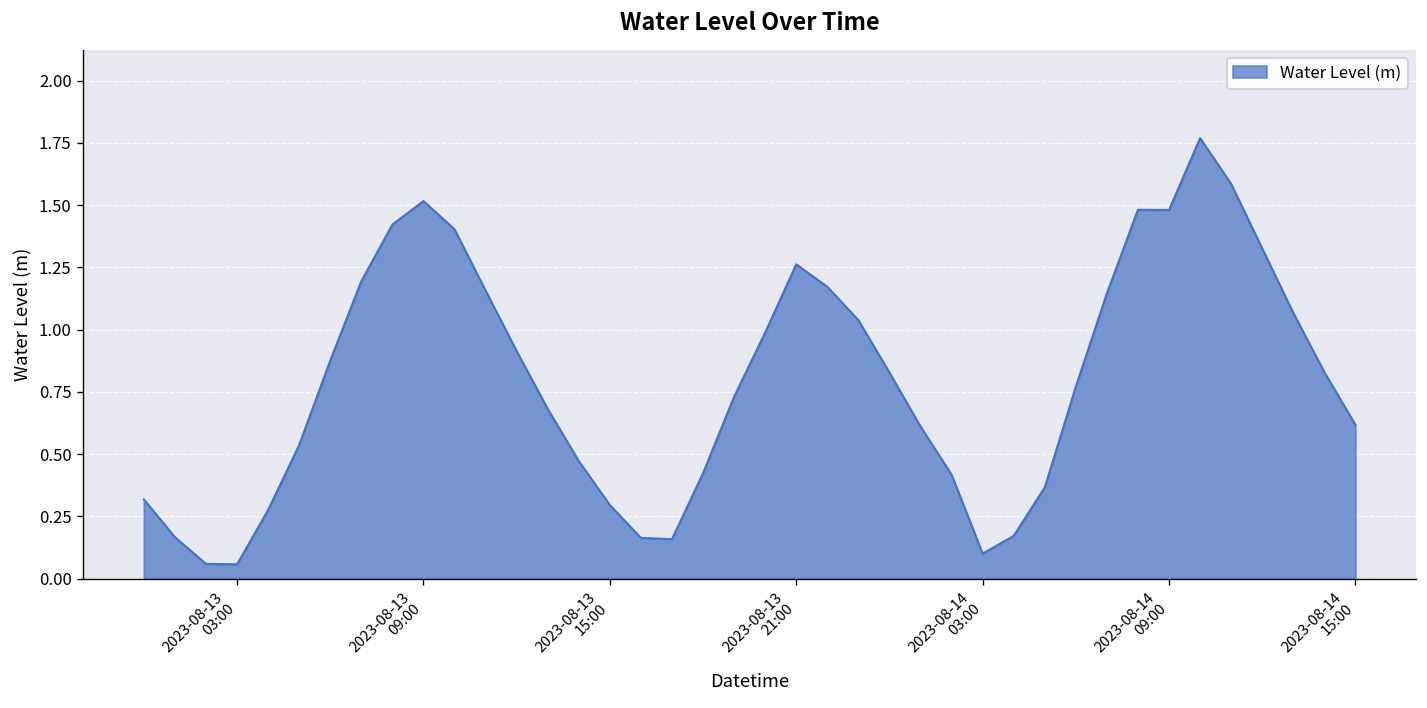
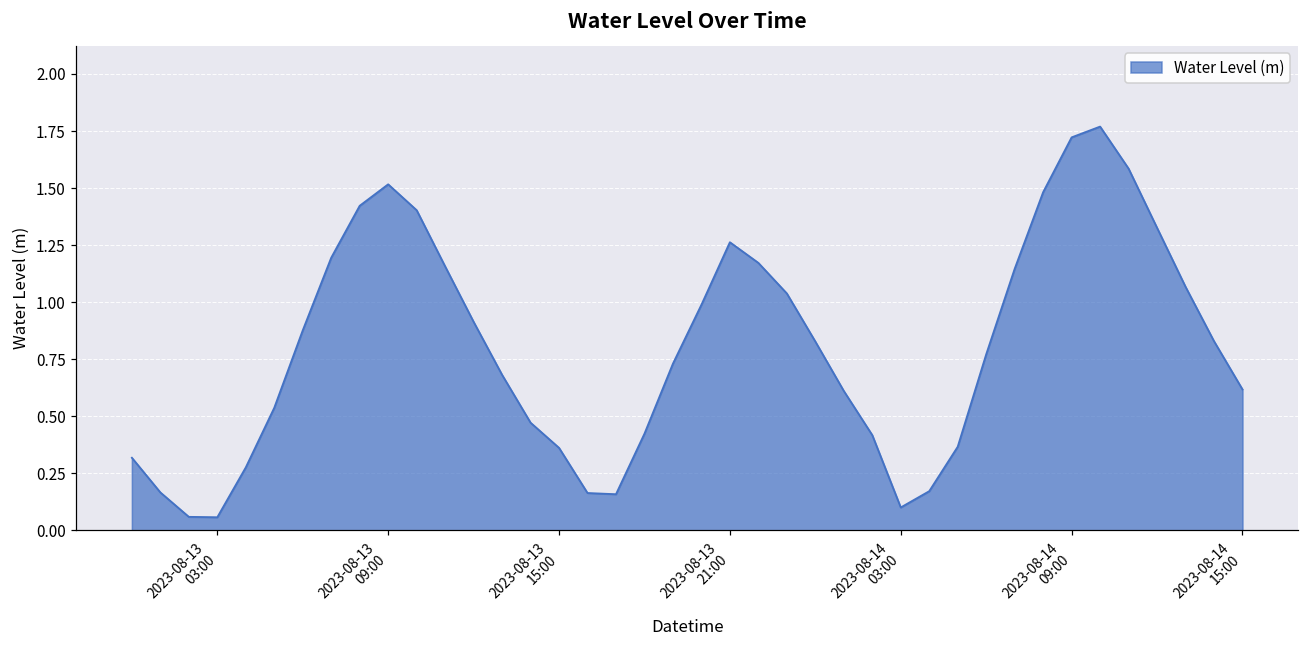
2023-08-13 15:00: 0.30 -> 0.36
2023-08-14 09:00: 1.48 -> 1.72
